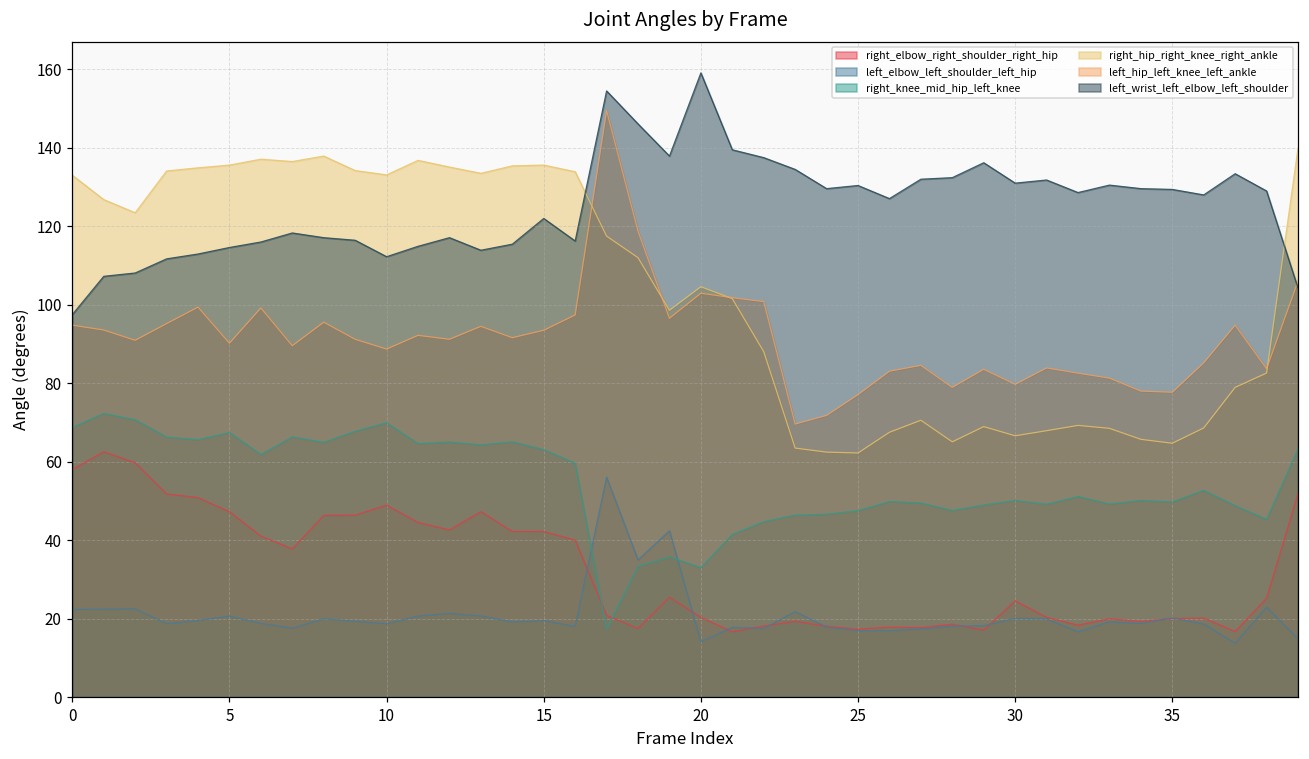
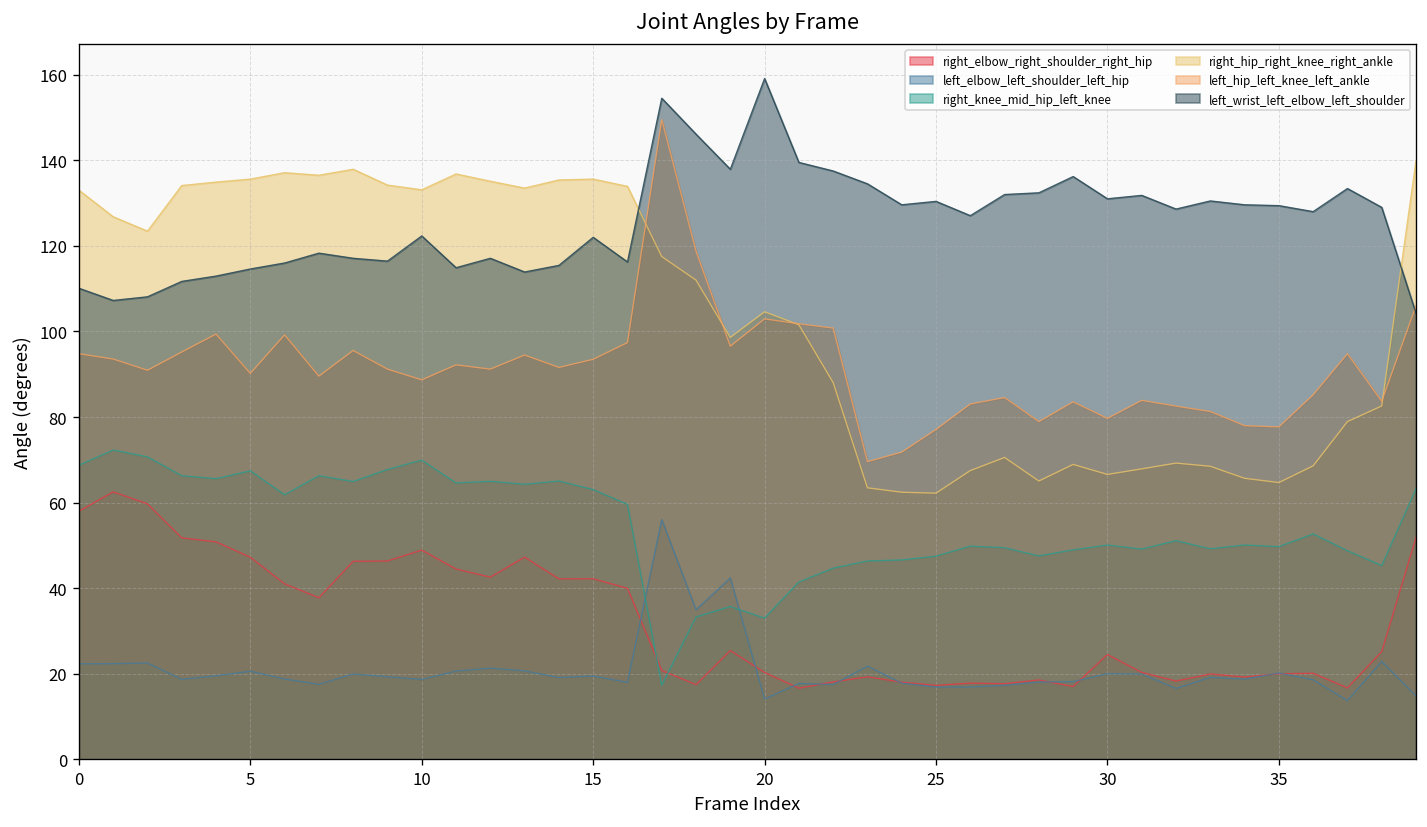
left_wrist_left_elbow_left_shoulder, 0: 98 -> 110
left_wrist_left_elbow_left_shoulder, 10: 112 -> 122
